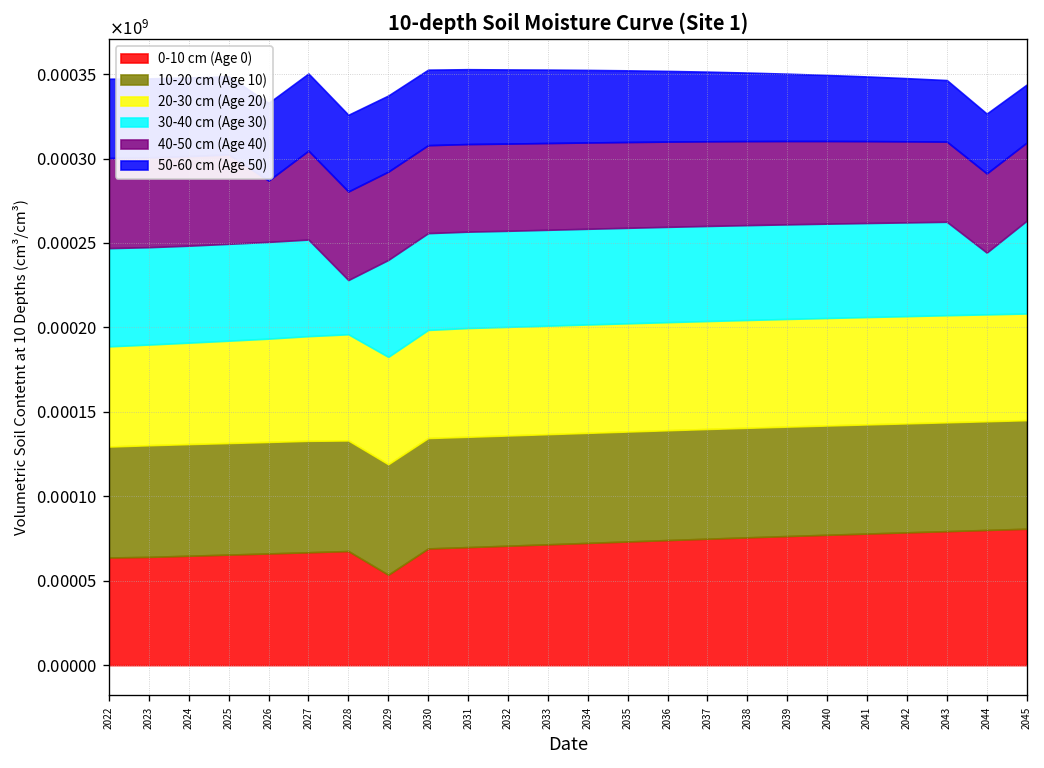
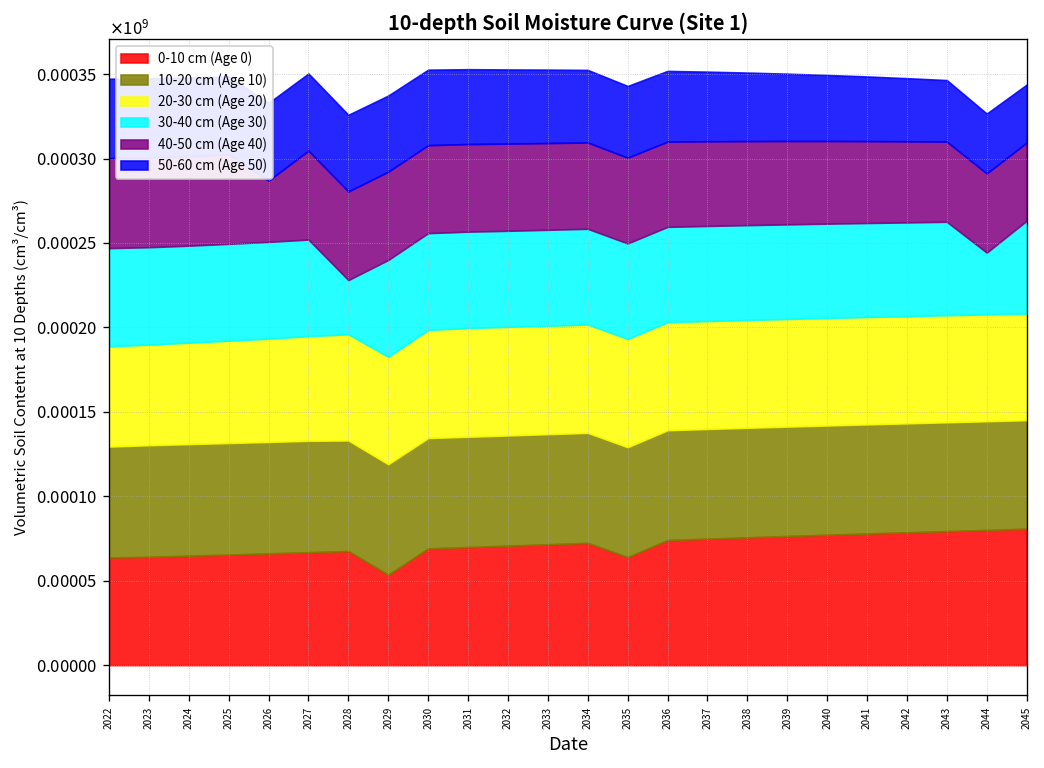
0-10 cm (Age 0), 2035: 73000 -> 64000
